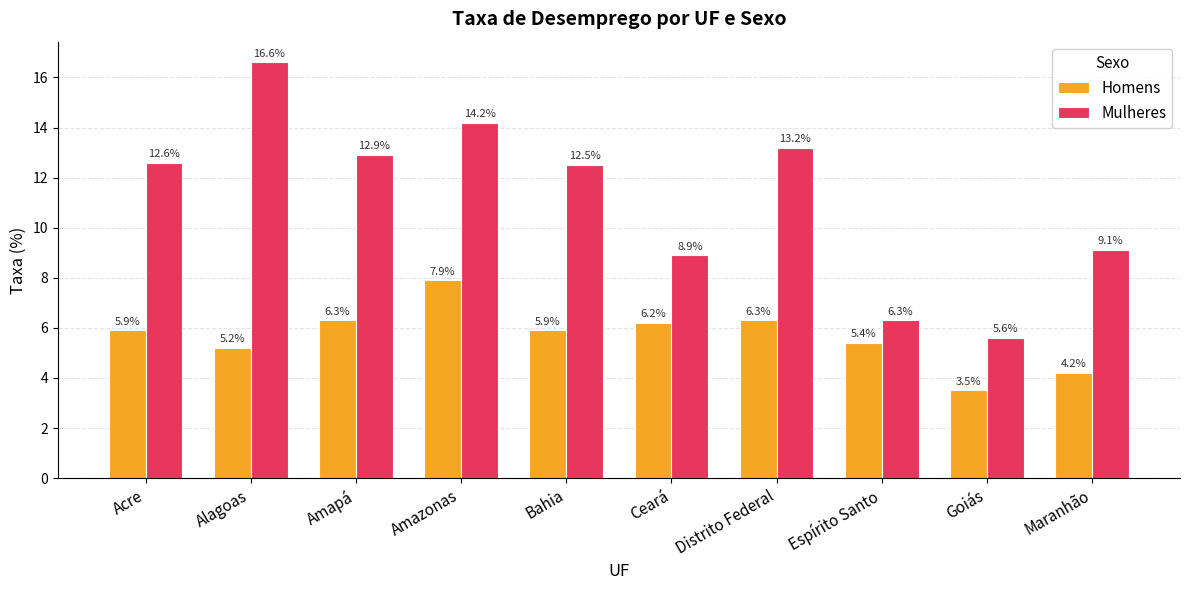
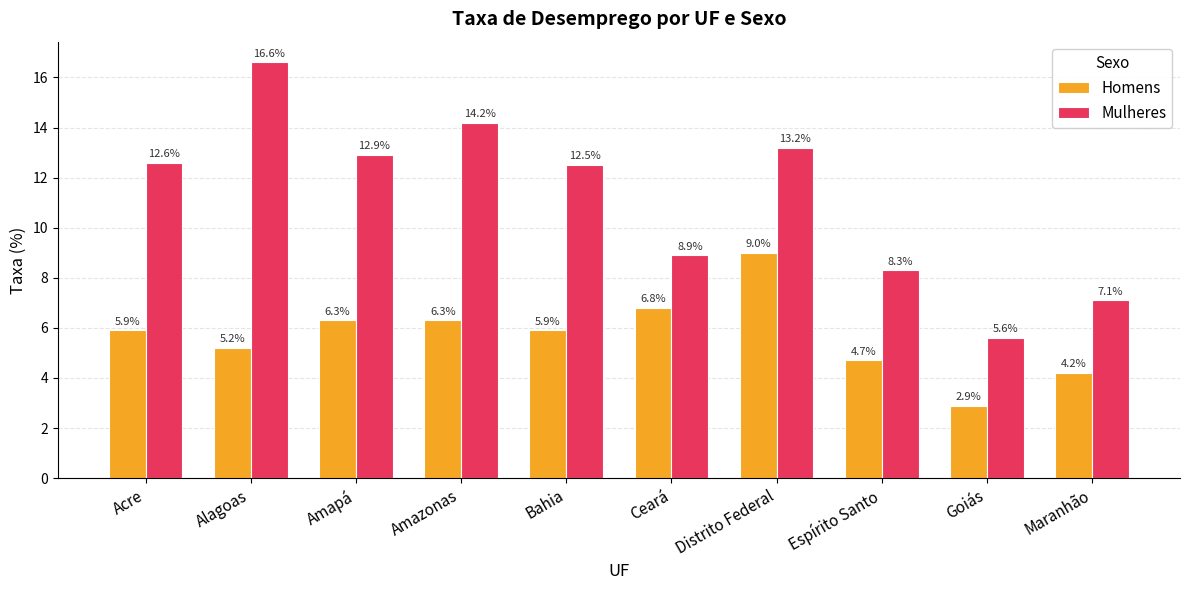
Homens, Amazonas: 7.9% -> 6.3%
Homens, Ceará: 6.2% -> 6.8%
Homens, Distrito Federal: 6.3% -> 9.0%
Homens, Espírito Santo: 5.4% -> 4.7%
Mulheres, Espírito Santo: 6.3% -> 8.3%
Homens, Goiás: 3.5% -> 2.9%
Mulheres, Maranhão: 9.1% -> 7.1%
